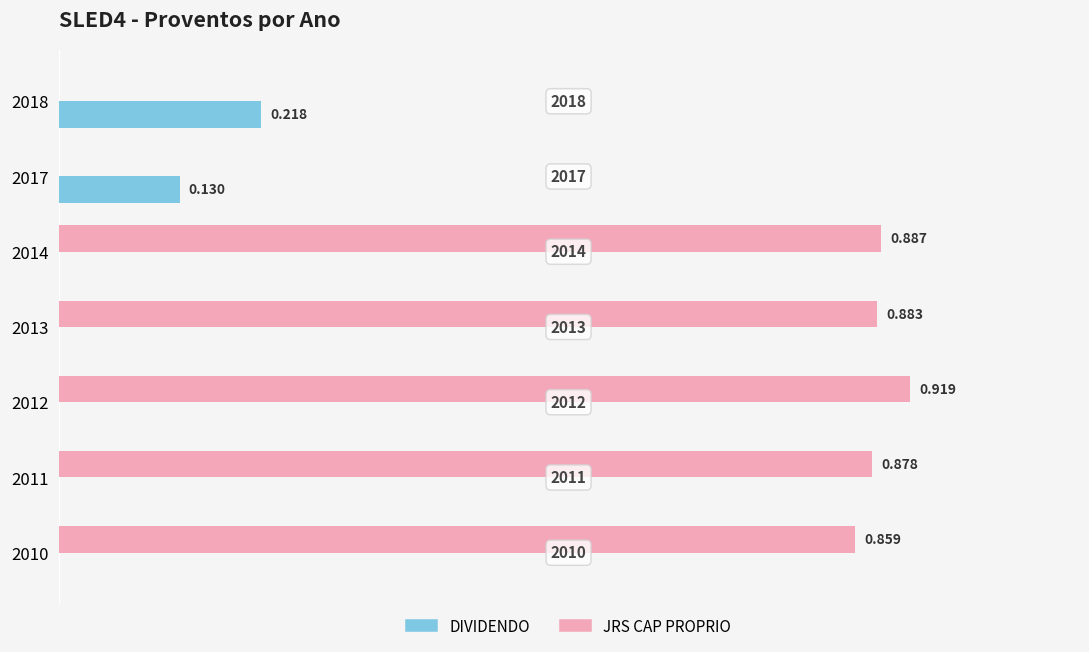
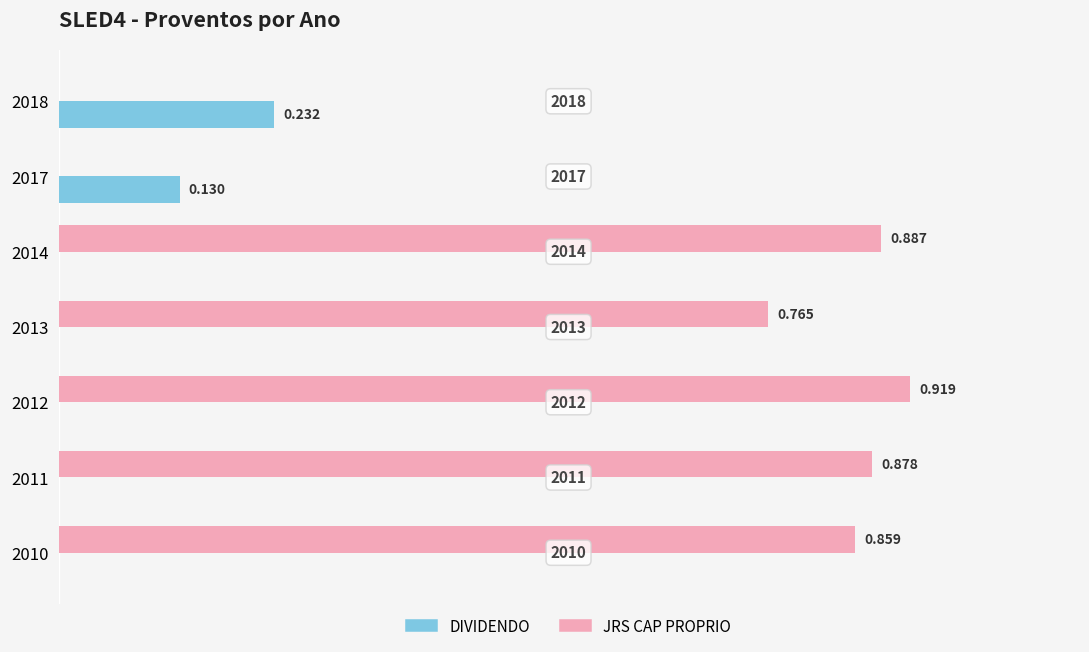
DIVIDENDO, 2018: 0.218 -> 0.232
JRS CAP PROPRIO, 2013: 0.883 -> 0.765
